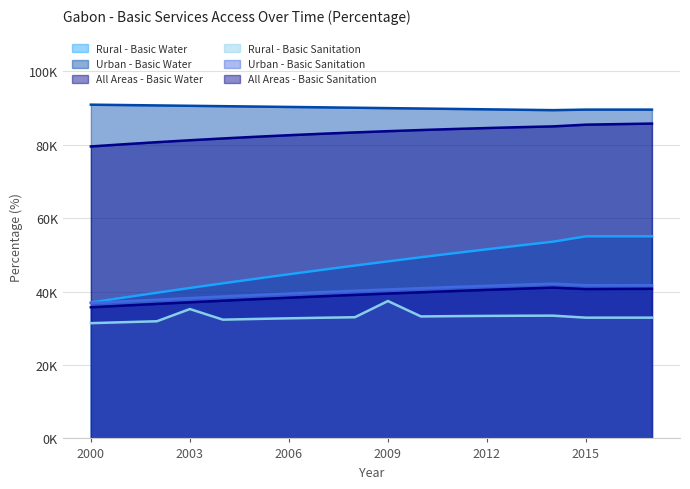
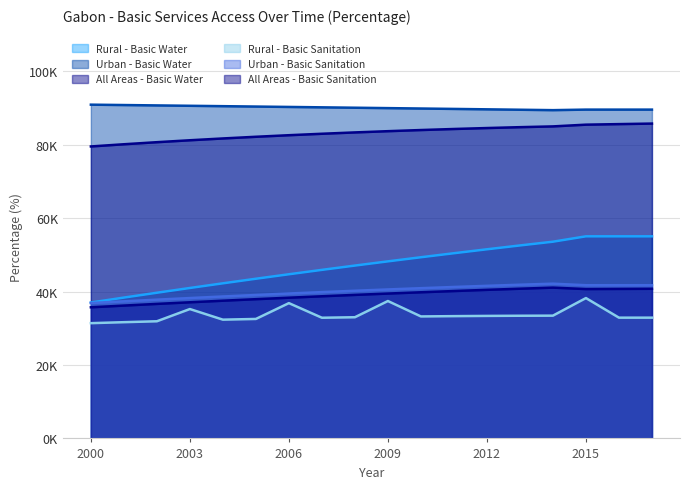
Rural - Basic Sanitation, 2006: 33000 -> 37000
Rural - Basic Sanitation, 2015: 33000 -> 38000
